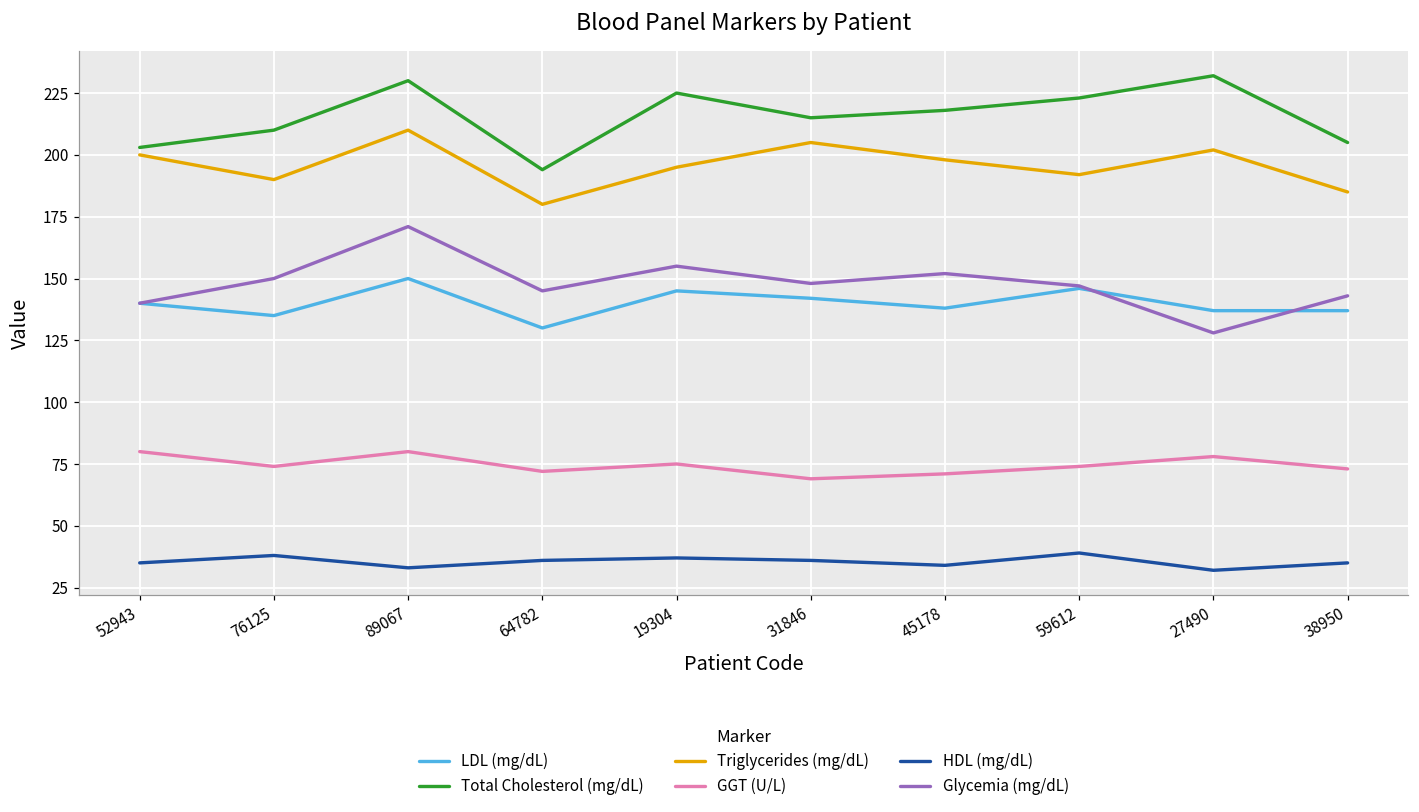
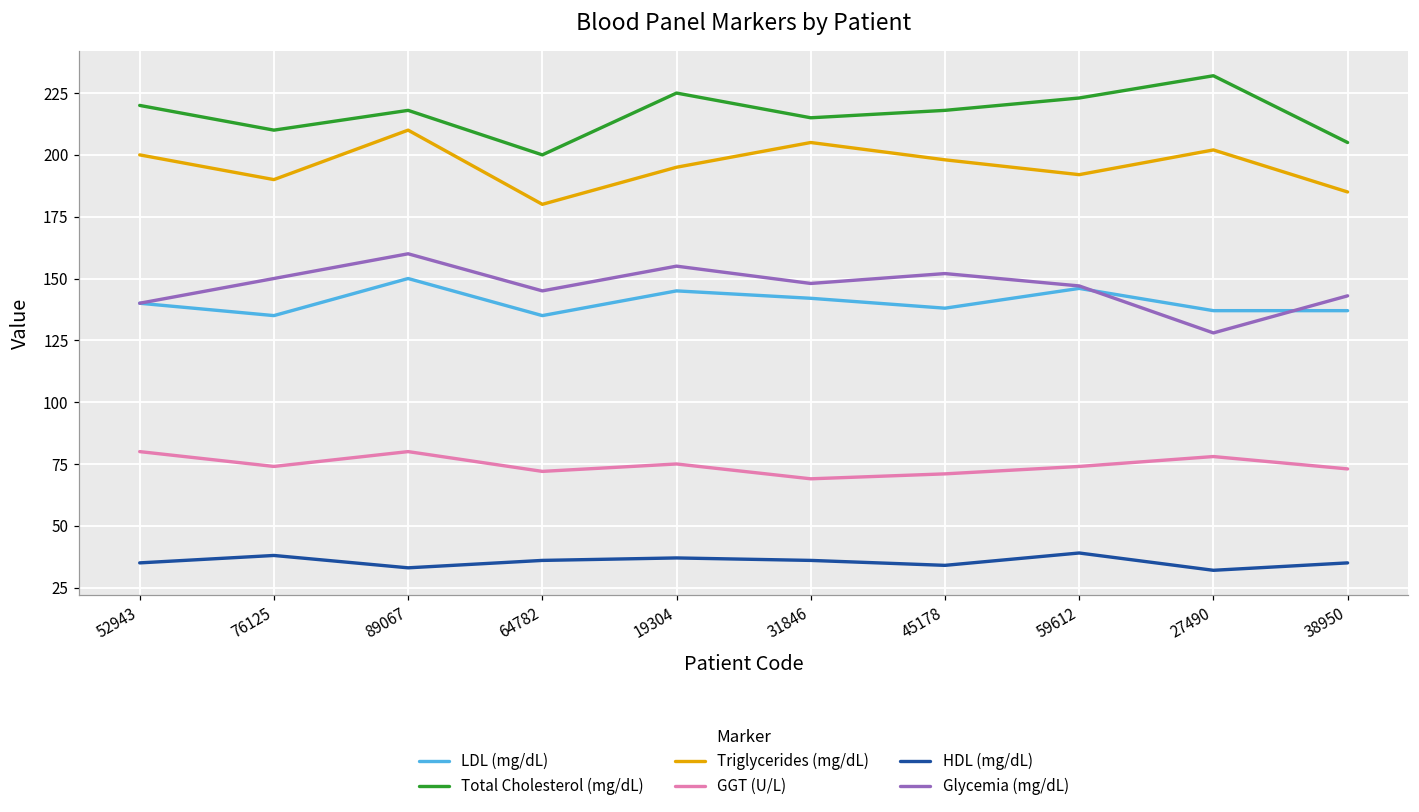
Total Cholesterol (mg/dL), 52943: 203 -> 220
Total Cholesterol (mg/dL), 89067: 230 -> 218
Glycemia (mg/dL), 89067: 171 -> 160
LDL (mg/dL), 64782: 130 -> 135
Total Cholesterol (mg/dL), 64782: 194 -> 200
